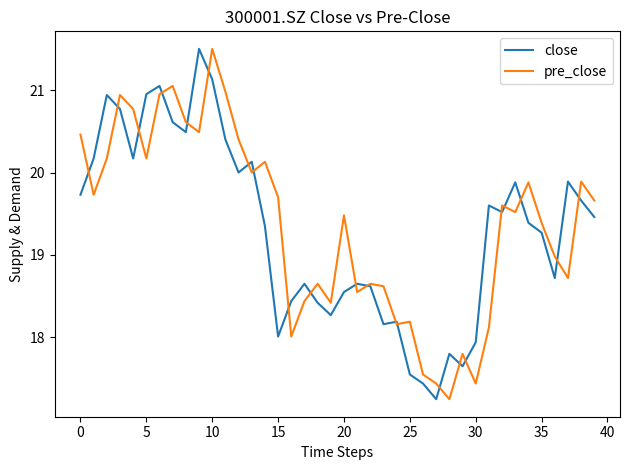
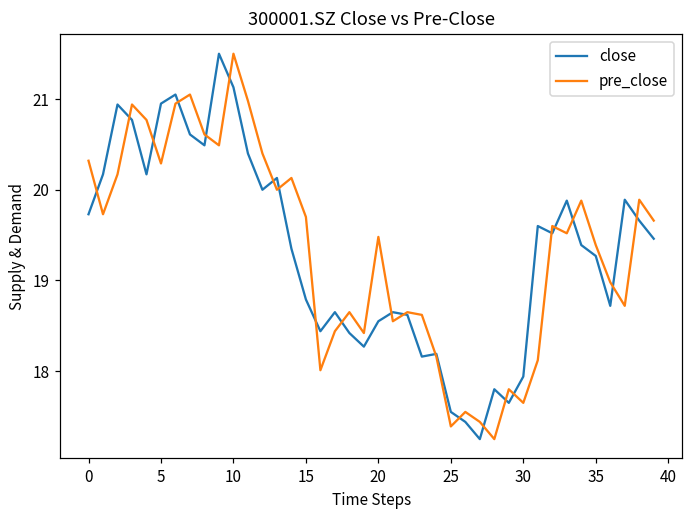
pre_close, 0: 20.5 -> 20.3
pre_close, 5: 20.2 -> 20.3
close, 15: 18.0 -> 18.8
pre_close, 25: 18.2 -> 17.4
pre_close, 30: 17.4 -> 17.7
